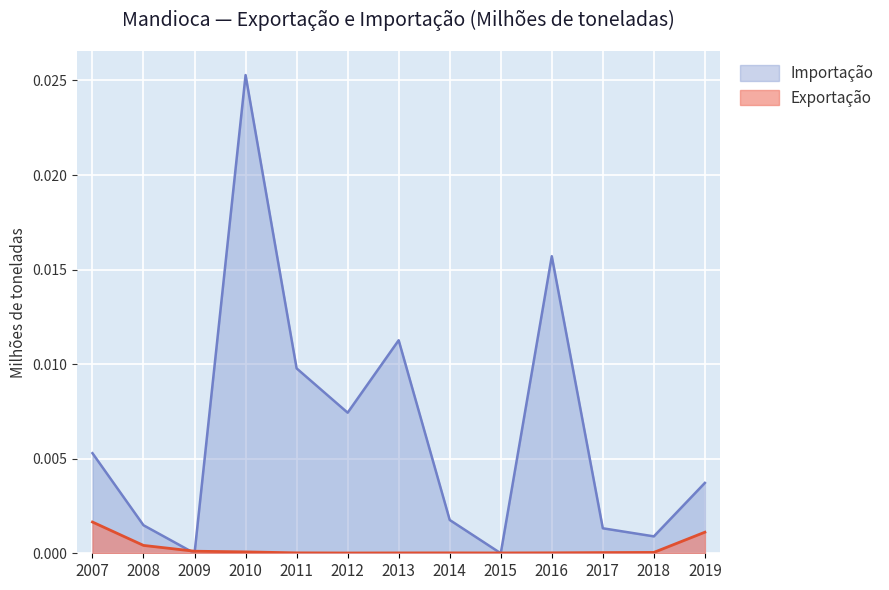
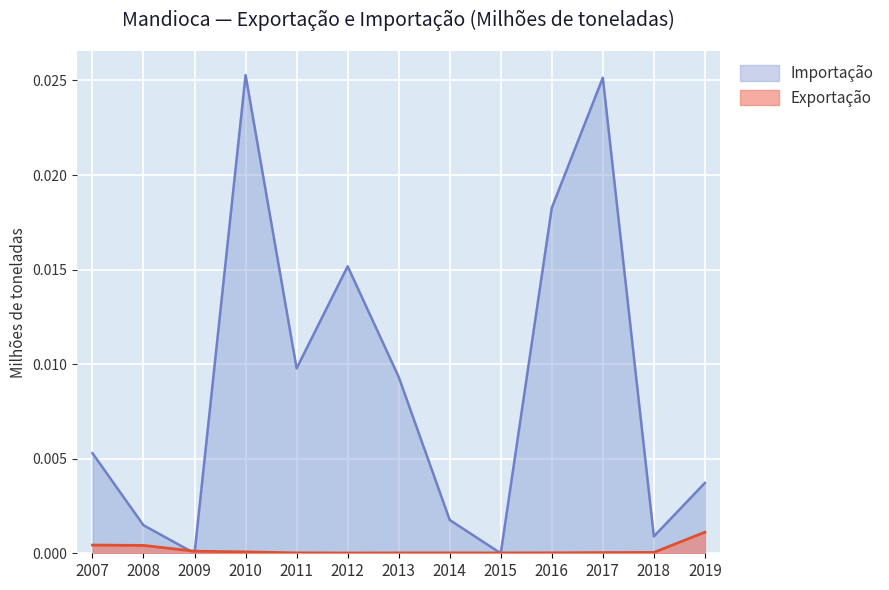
Exportação, 2007: 0.0017 -> 0.0004
Importação, 2012: 0.0074 -> 0.0152
Importação, 2013: 0.0113 -> 0.0093
Importação, 2016: 0.0157 -> 0.0183
Importação, 2017: 0.0013 -> 0.0251
